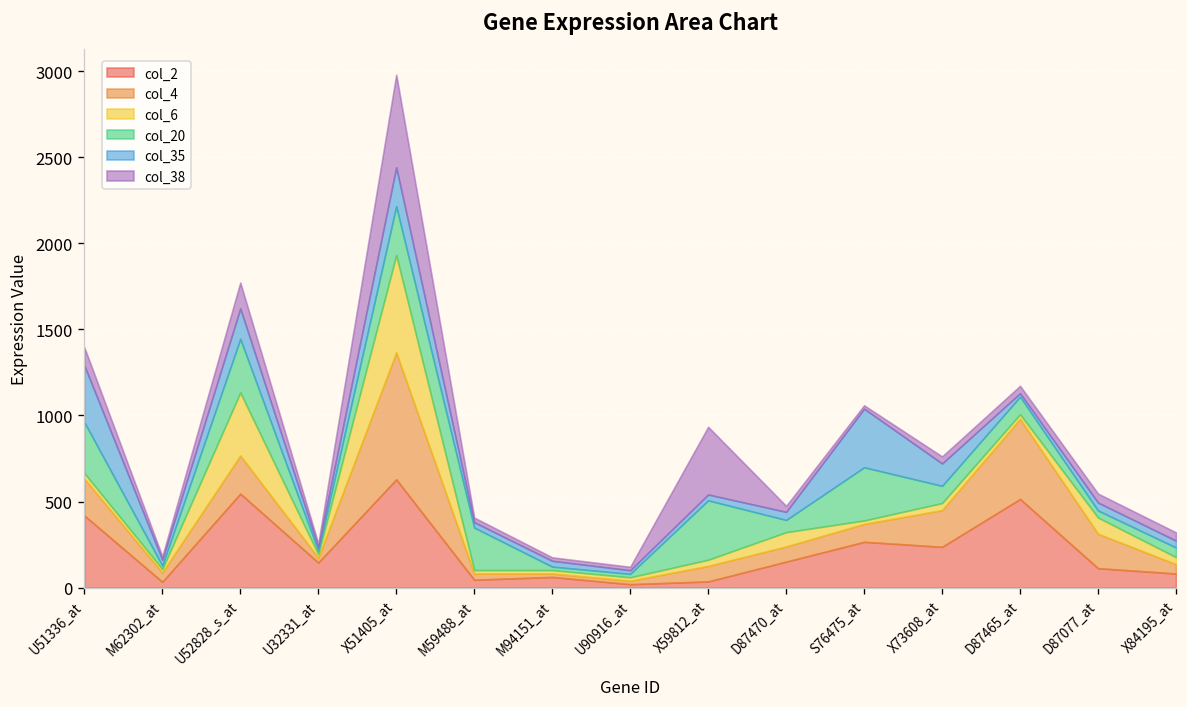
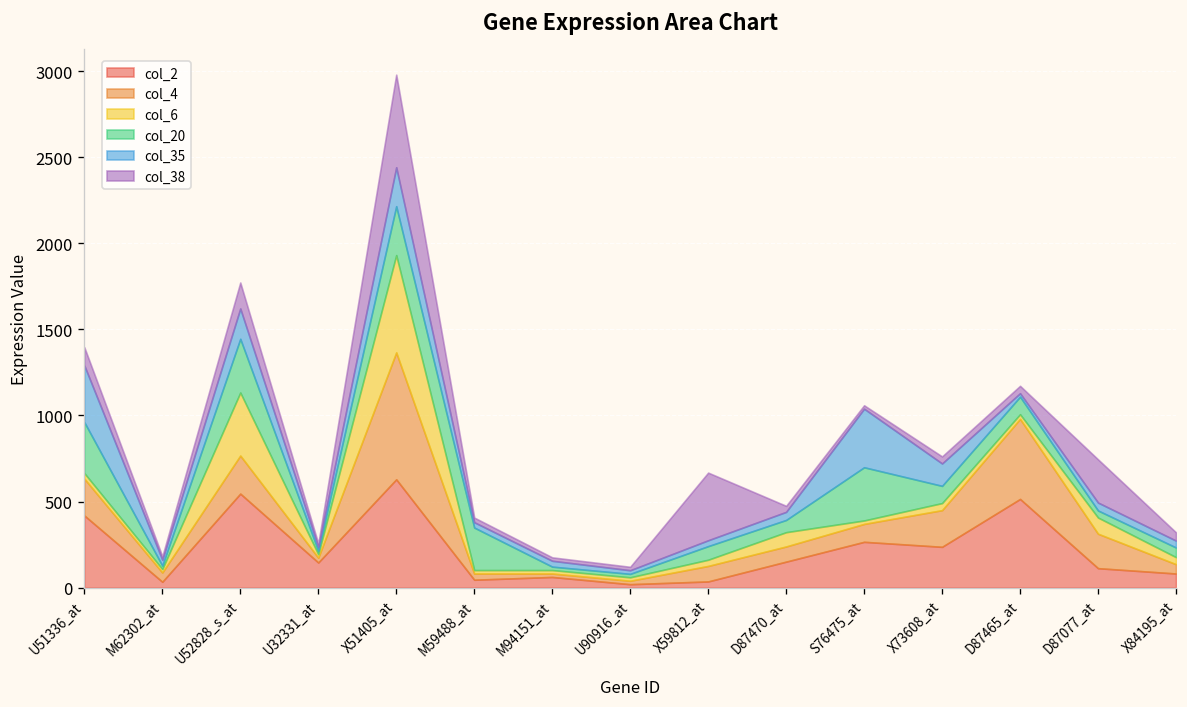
col_20, X59812_at: 350 -> 80
col_38, D87077_at: 50 -> 250
